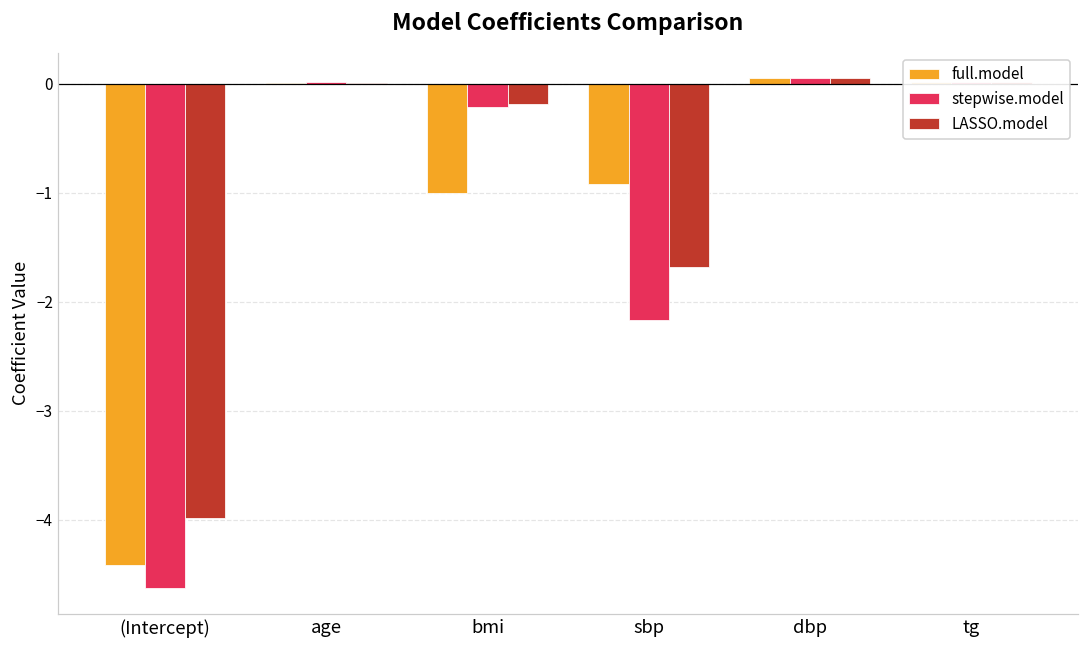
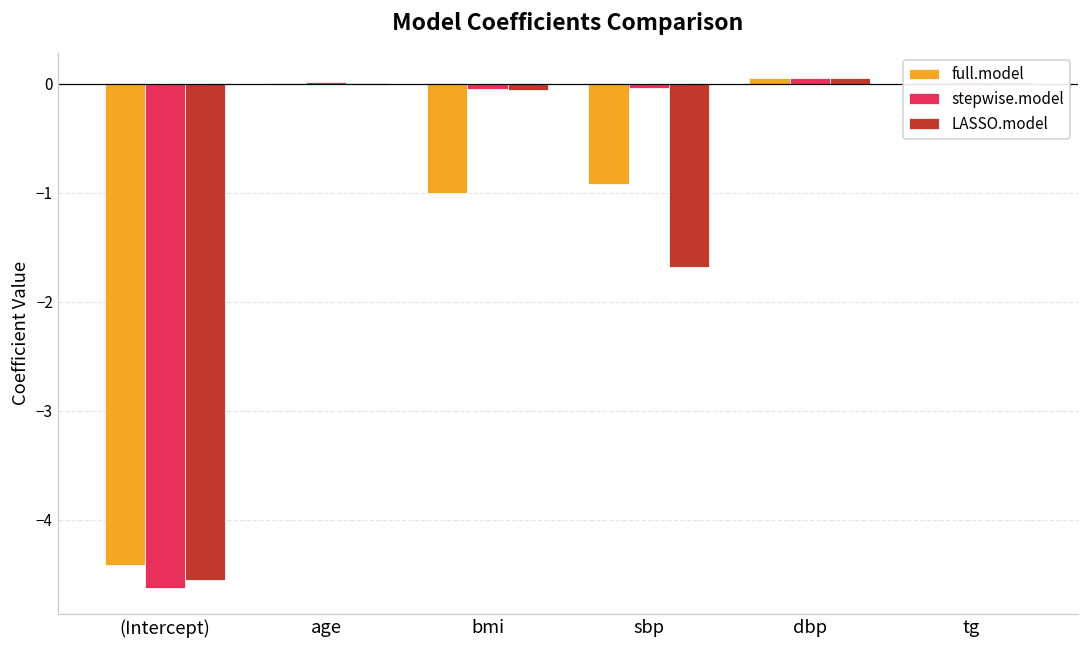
LASSO.model, (Intercept): -4.0 -> -4.6
stepwise.model, bmi: -0.2 -> 0.0
LASSO.model, bmi: -0.2 -> -0.1
stepwise.model, sbp: -2.2 -> 0.0
